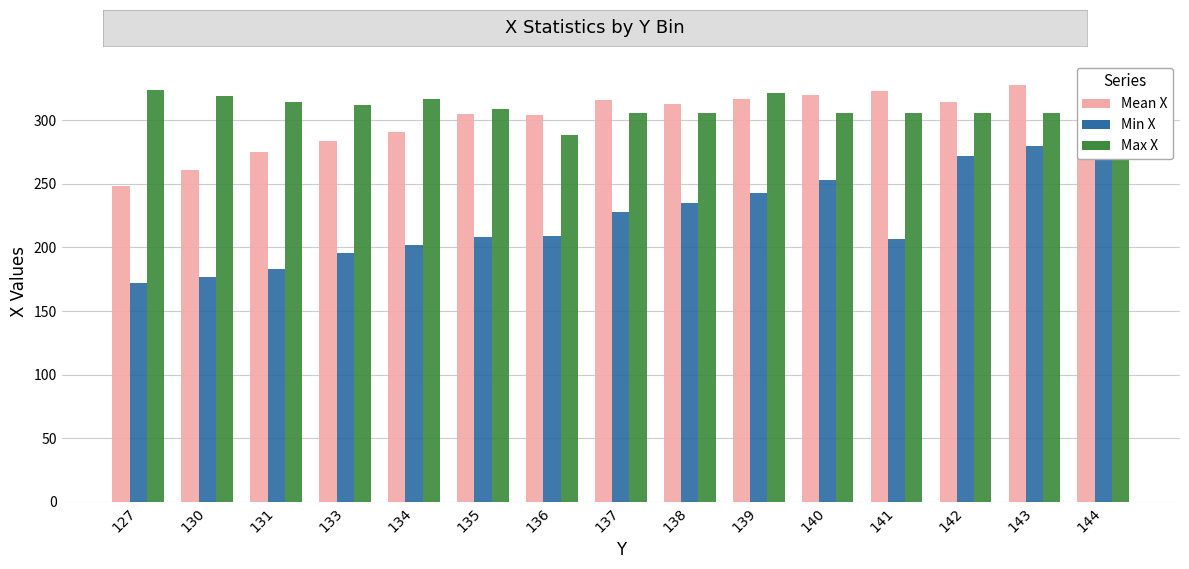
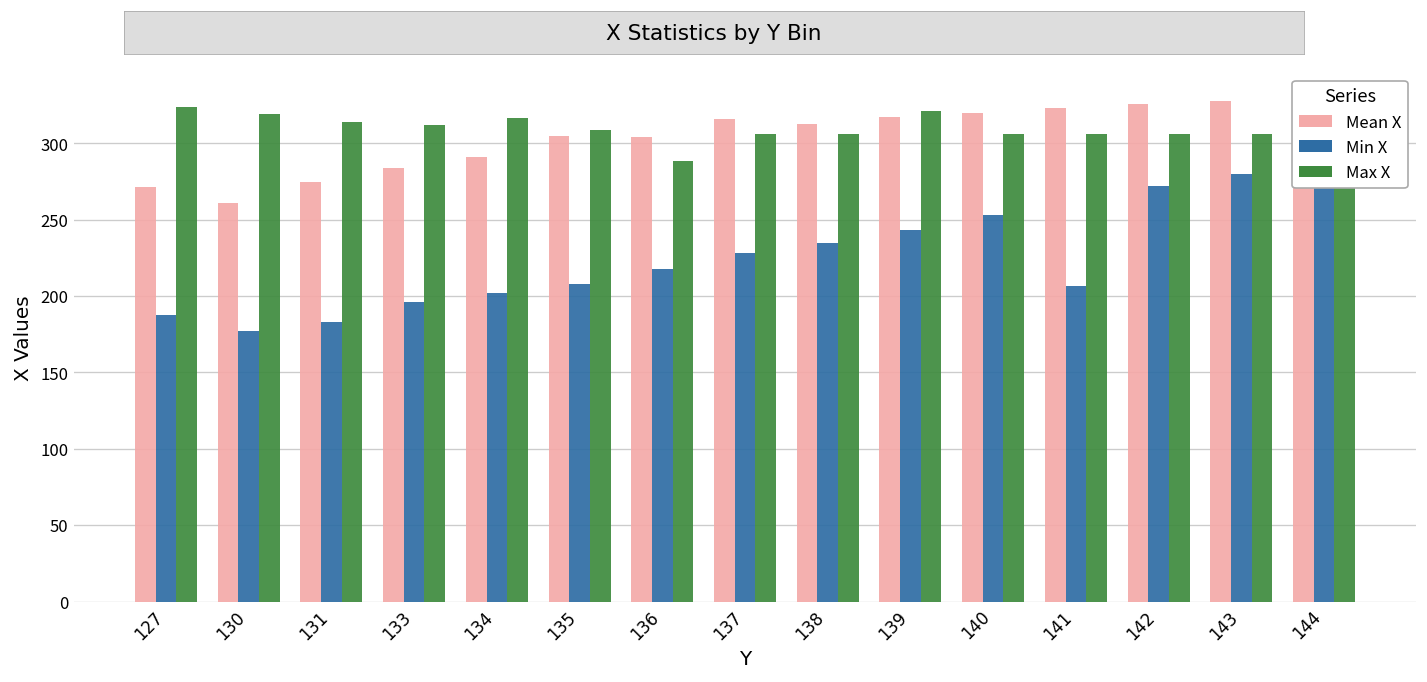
Mean X, 127: 248 -> 272
Min X, 127: 172 -> 188
Min X, 136: 209 -> 218
Mean X, 142: 315 -> 326
